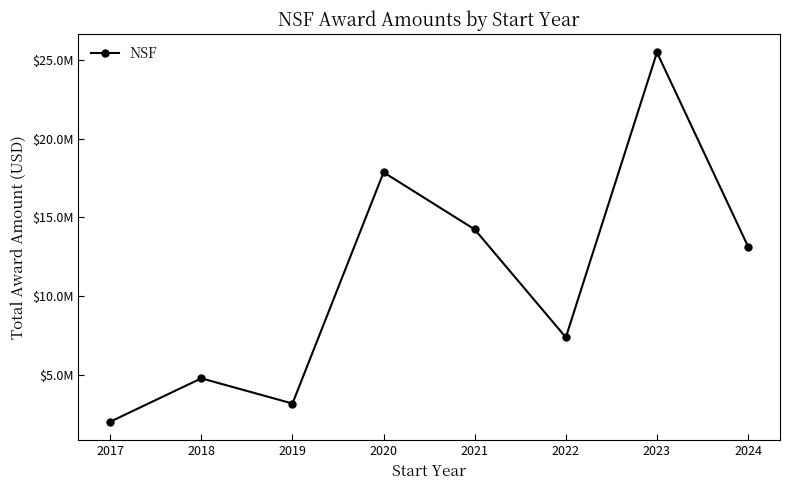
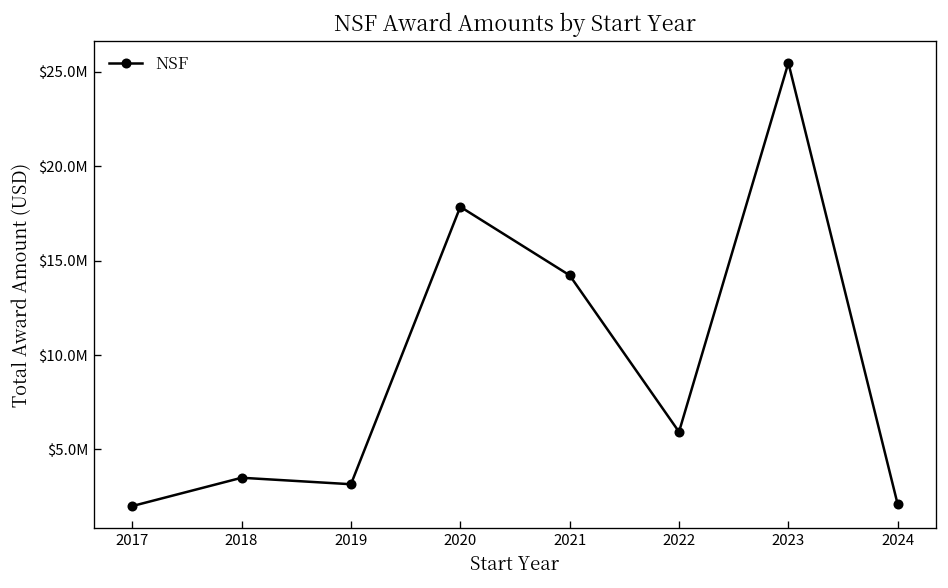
2018: $4800000 -> $3500000
2022: $7400000 -> $5900000
2024: $13100000 -> $2100000
